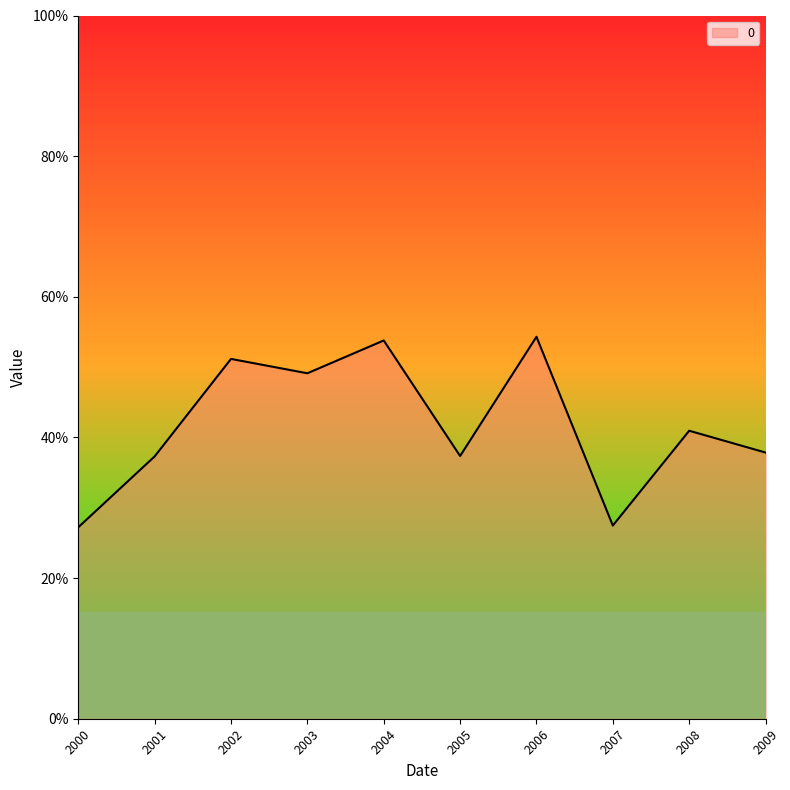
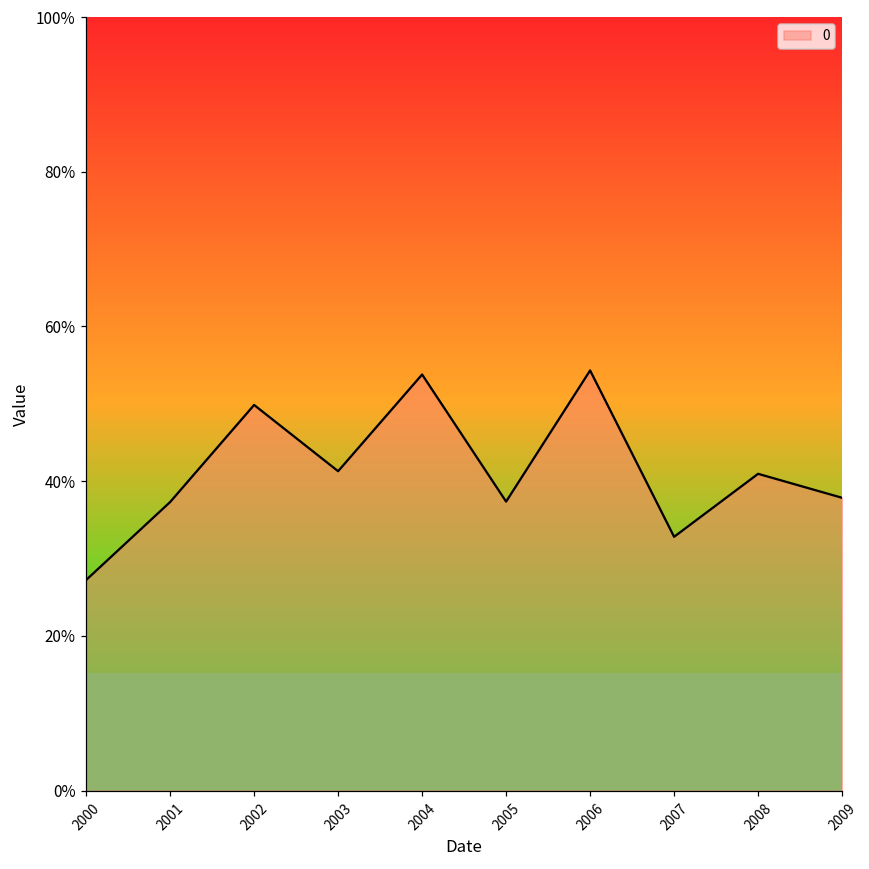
2002: 51% -> 50%
2003: 49% -> 41%
2007: 27% -> 33%
